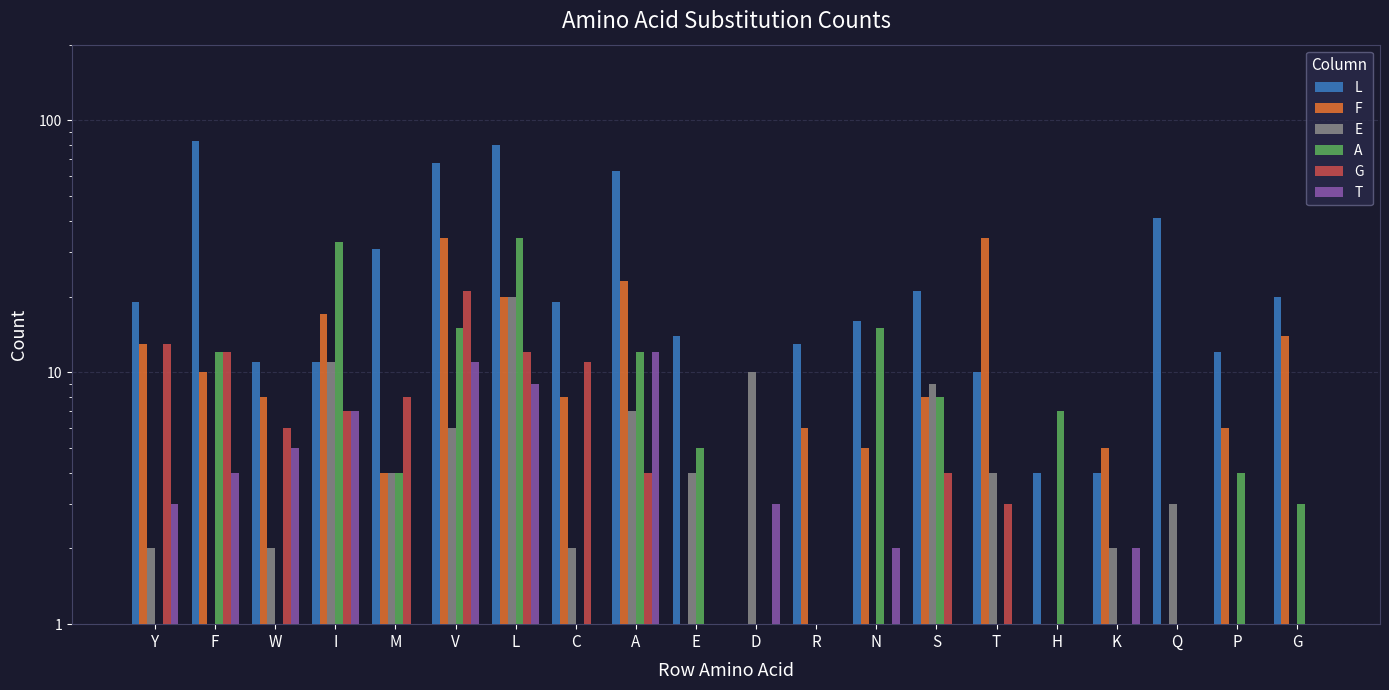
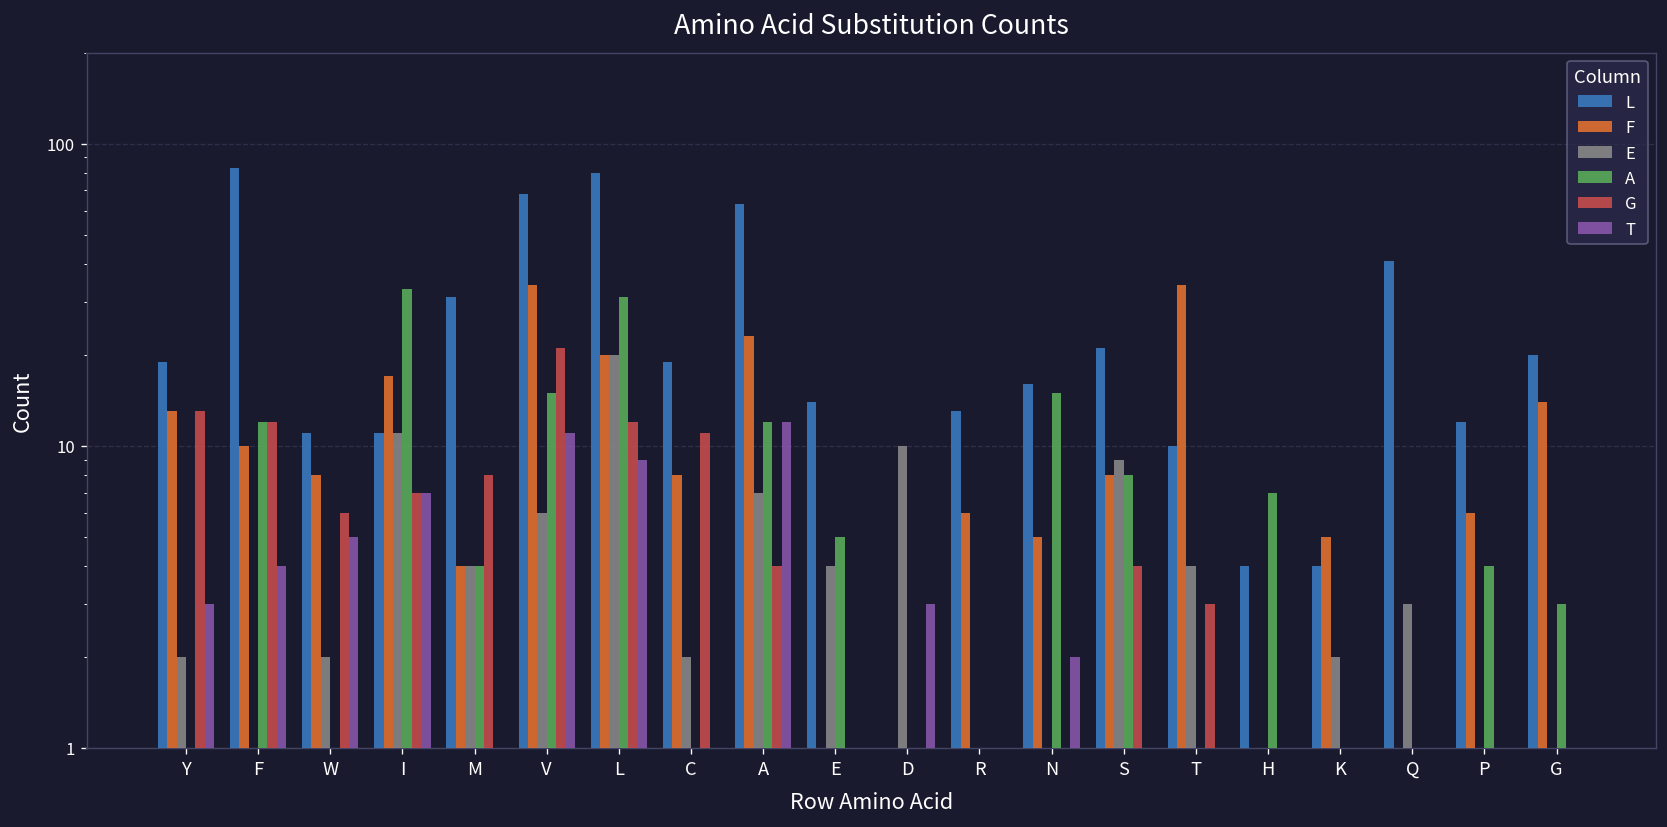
A, L: 34 -> 31
T, K: 2 -> 1
